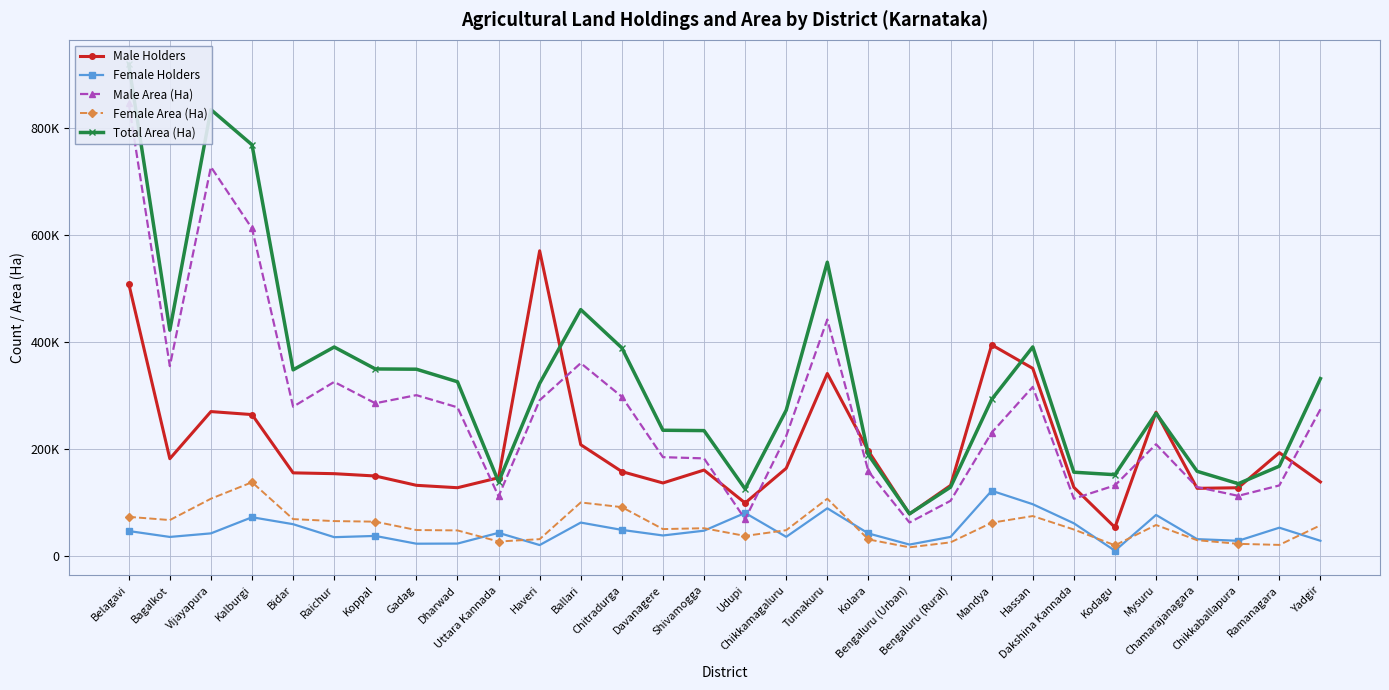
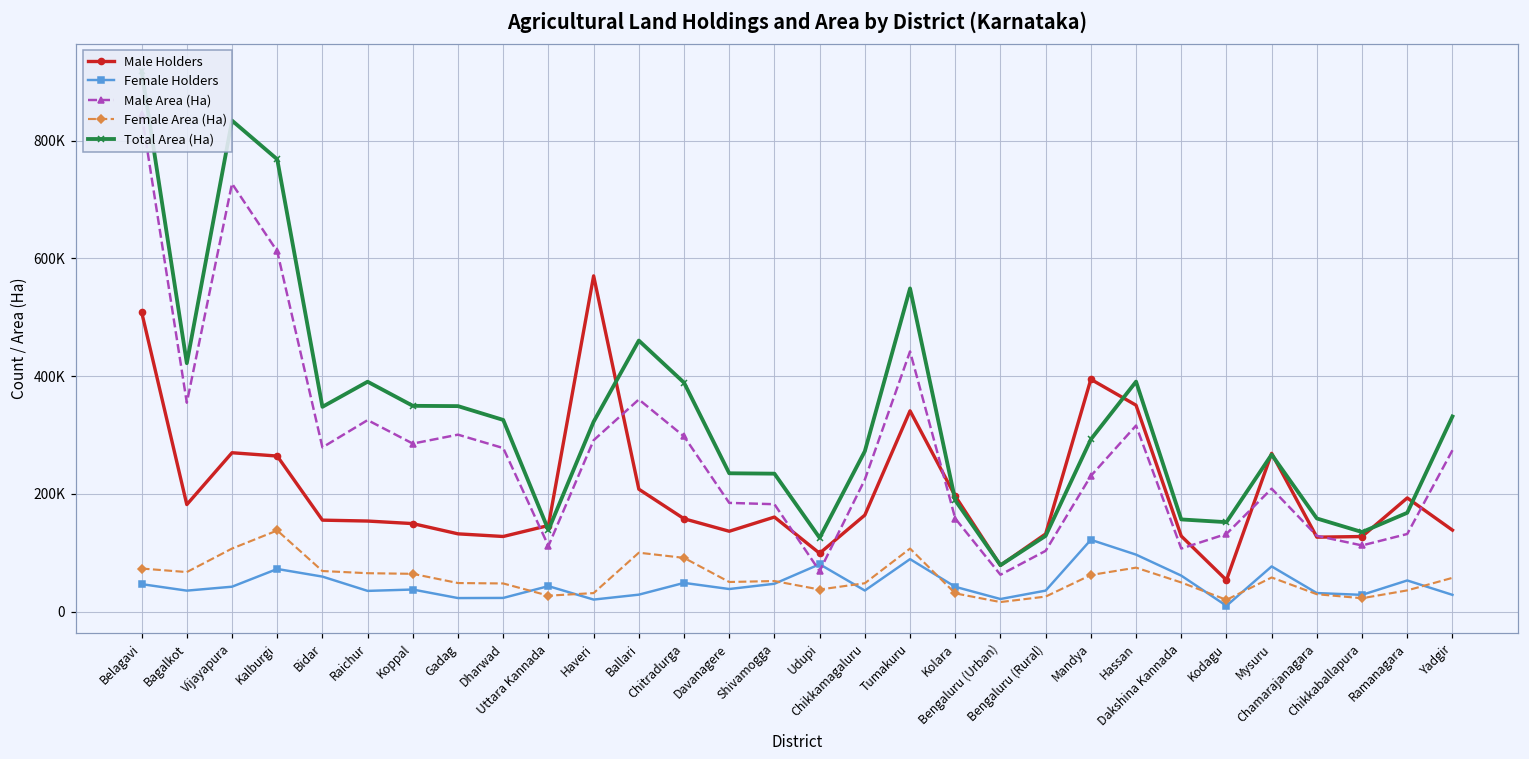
Female Holders, Ballari: 60000 -> 30000
Female Area (Ha), Ramanagara: 20000 -> 40000
